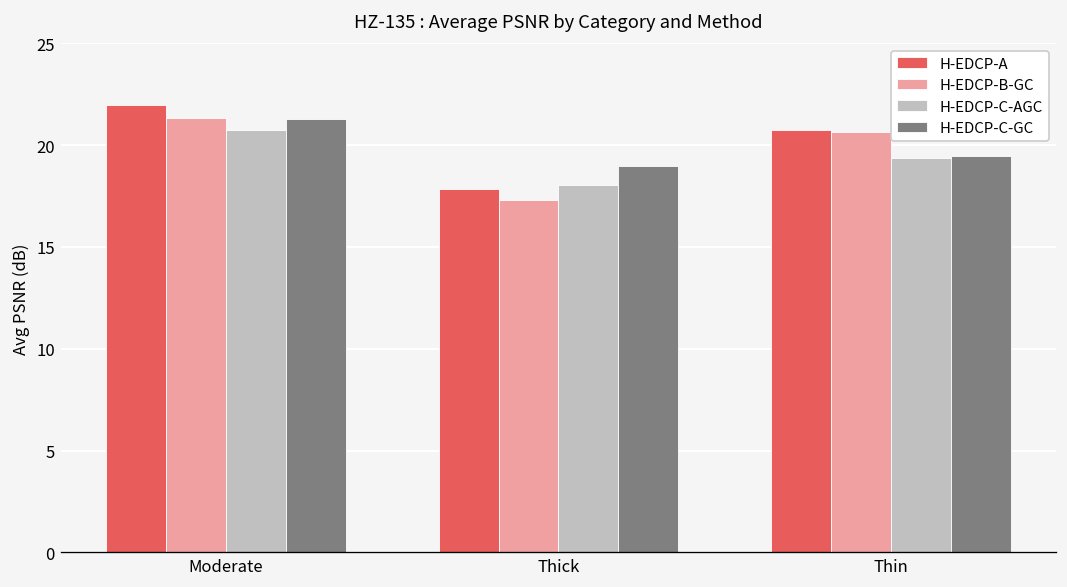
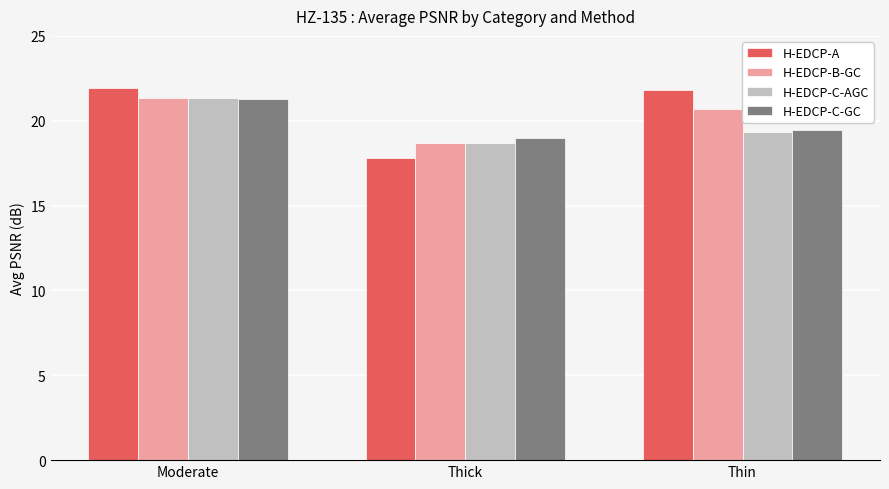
H-EDCP-C-AGC, Moderate: 20.8 -> 21.3
H-EDCP-B-GC, Thick: 17.3 -> 18.7
H-EDCP-C-AGC, Thick: 18.0 -> 18.7
H-EDCP-A, Thin: 20.8 -> 21.8
